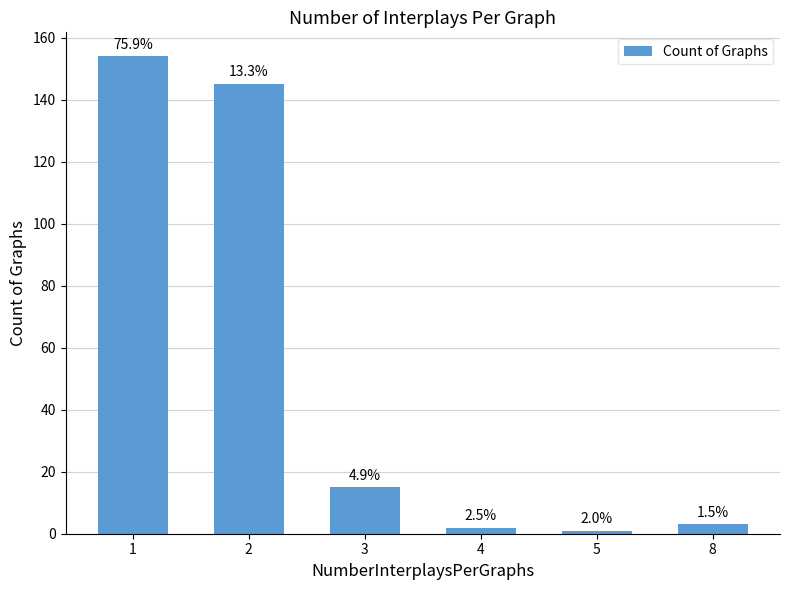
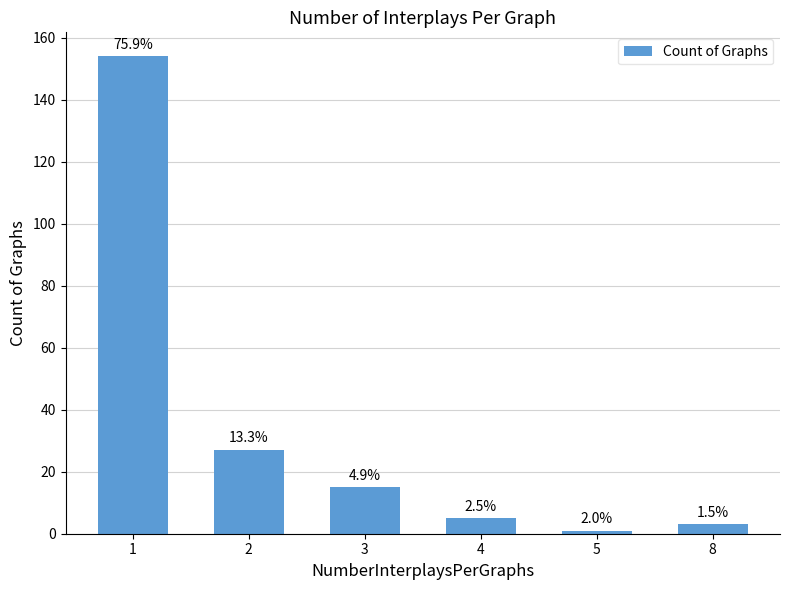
2: 145 -> 27
4: 2 -> 5
